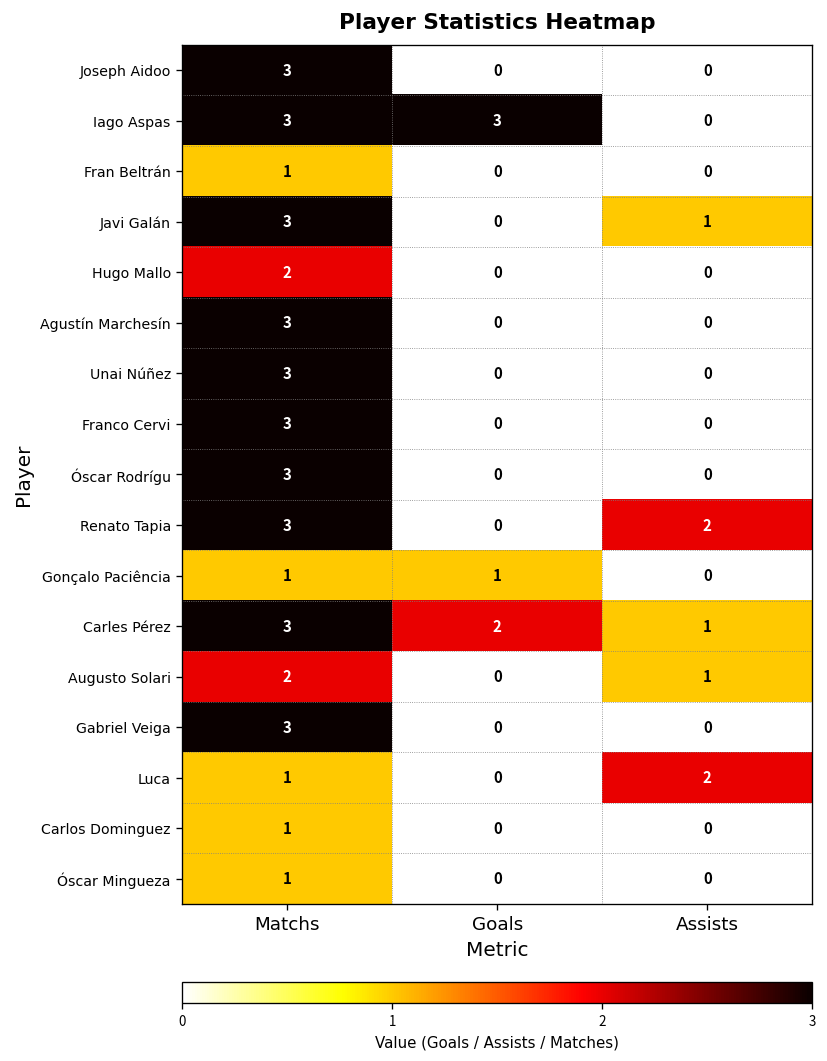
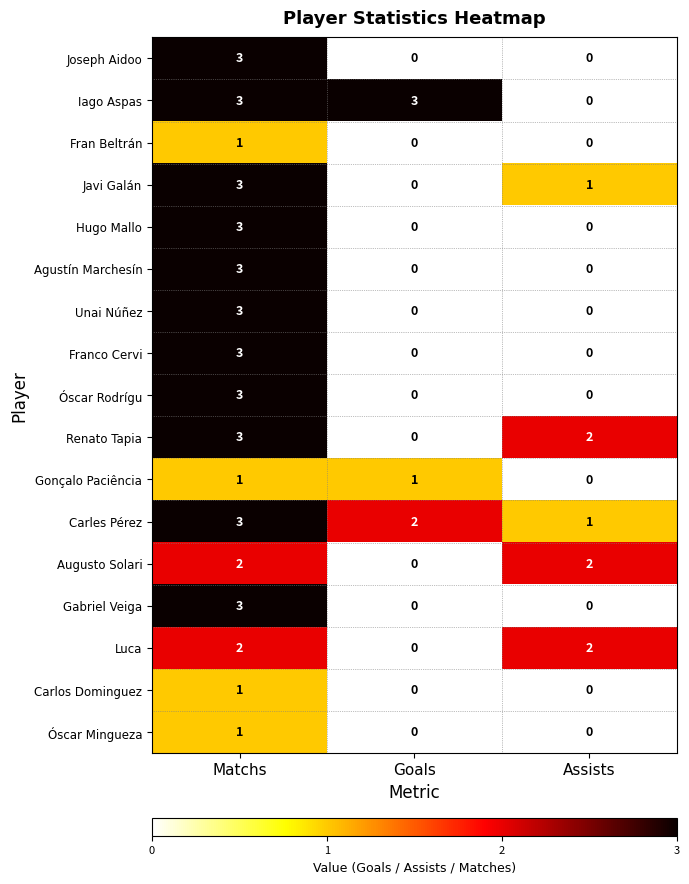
Hugo Mallo, Matchs: 2 -> 3
Augusto Solari, Assists: 1 -> 2
Luca, Matchs: 1 -> 2
